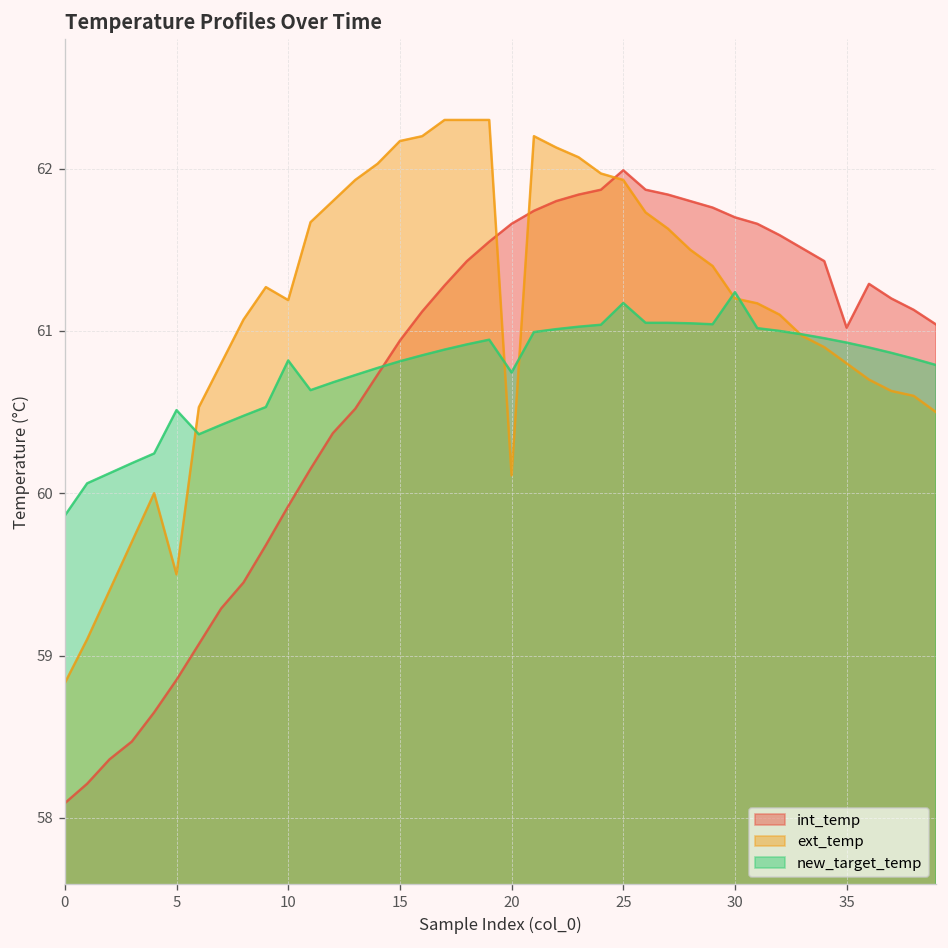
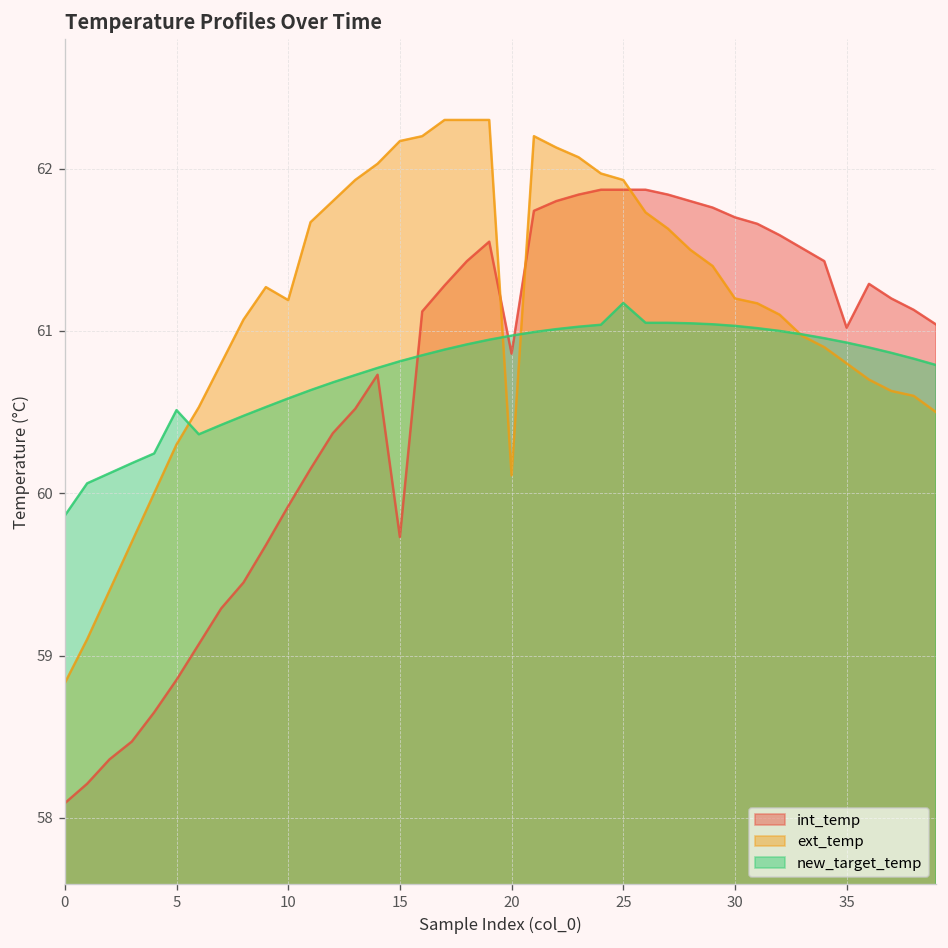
ext_temp, 5: 59.5 -> 60.3
new_target_temp, 10: 60.82 -> 60.58
int_temp, 15: 60.94 -> 59.73
int_temp, 20: 61.66 -> 60.86
new_target_temp, 20: 60.74 -> 60.97
int_temp, 25: 61.99 -> 61.87
new_target_temp, 30: 61.24 -> 61.03
